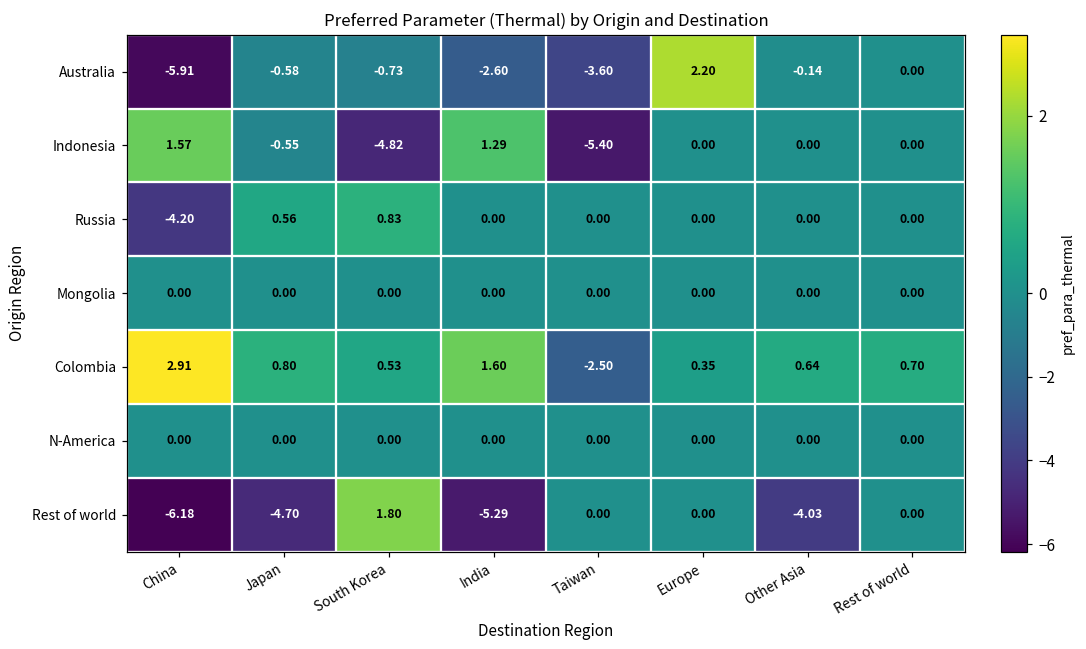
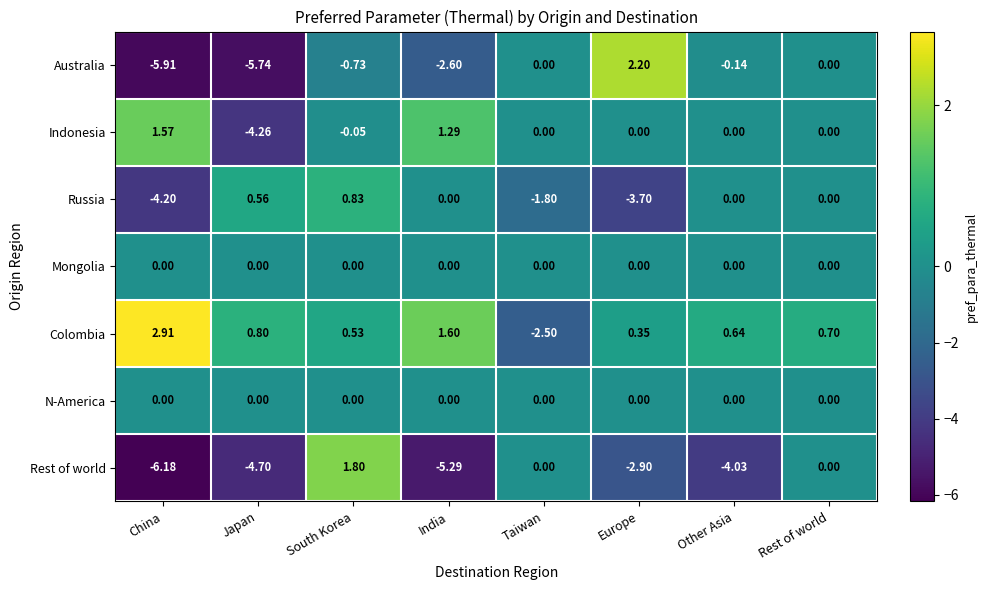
Australia, Japan: -0.58 -> -5.74
Australia, Taiwan: -3.60 -> 0.00
Indonesia, Japan: -0.55 -> -4.26
Indonesia, South Korea: -4.82 -> -0.05
Indonesia, Taiwan: -5.40 -> 0.00
Russia, Taiwan: 0.00 -> -1.80
Russia, Europe: 0.00 -> -3.70
Rest of world, Europe: 0.00 -> -2.90
